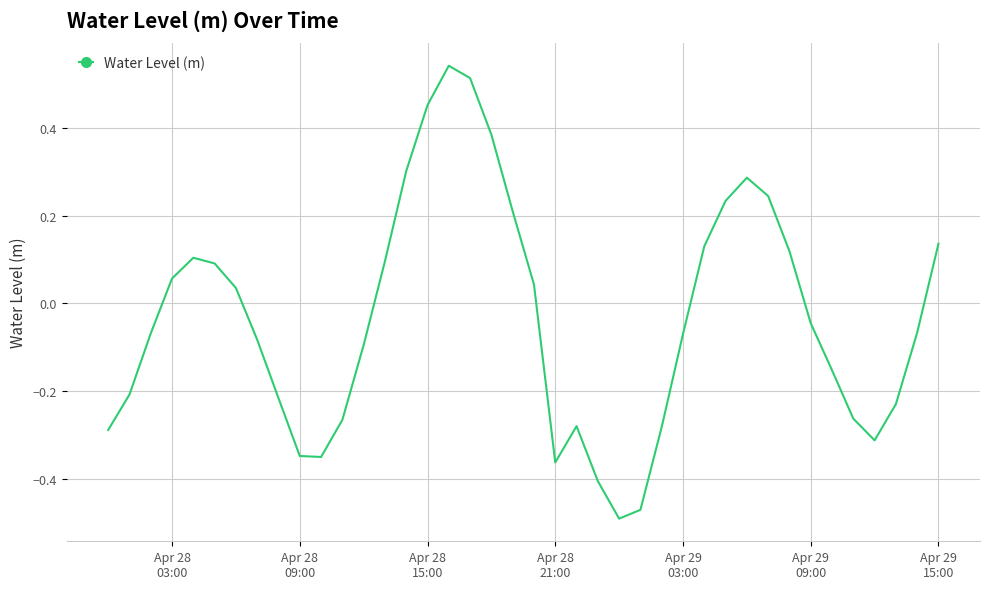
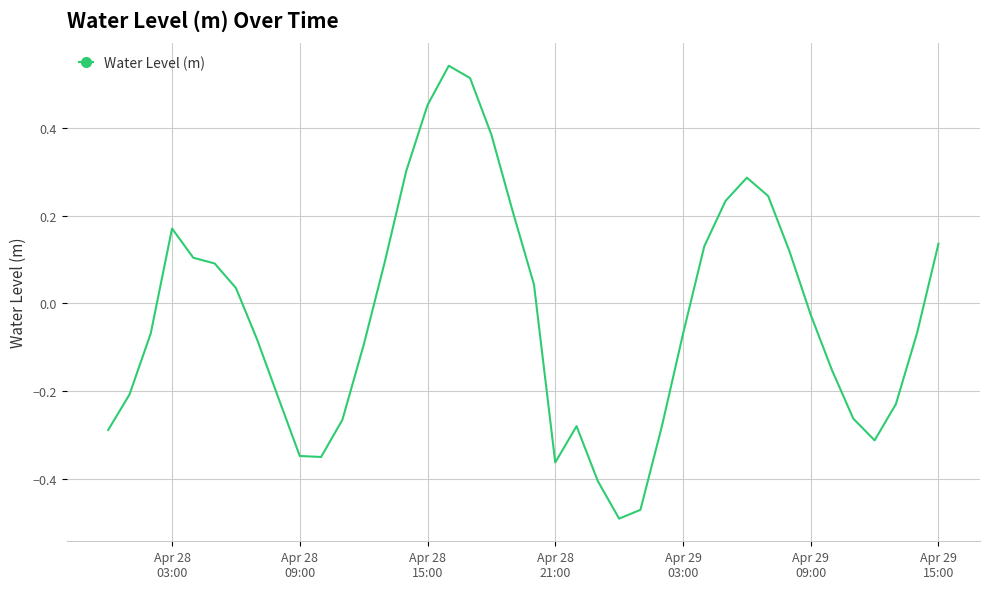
Apr 28 03:00: 0.06 -> 0.17
Apr 29 09:00: -0.05 -> -0.03
